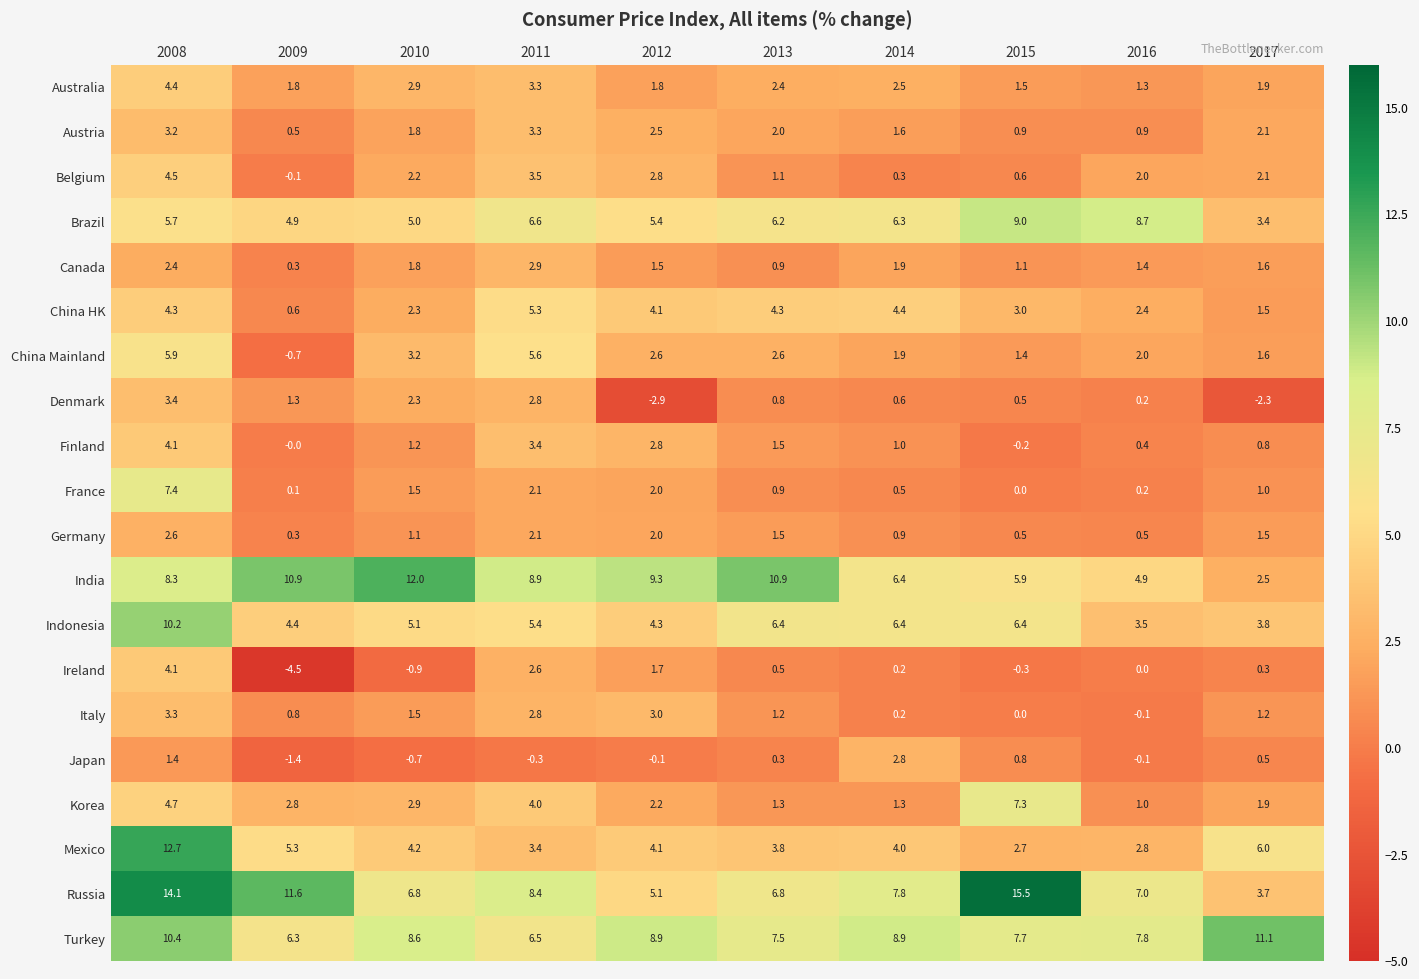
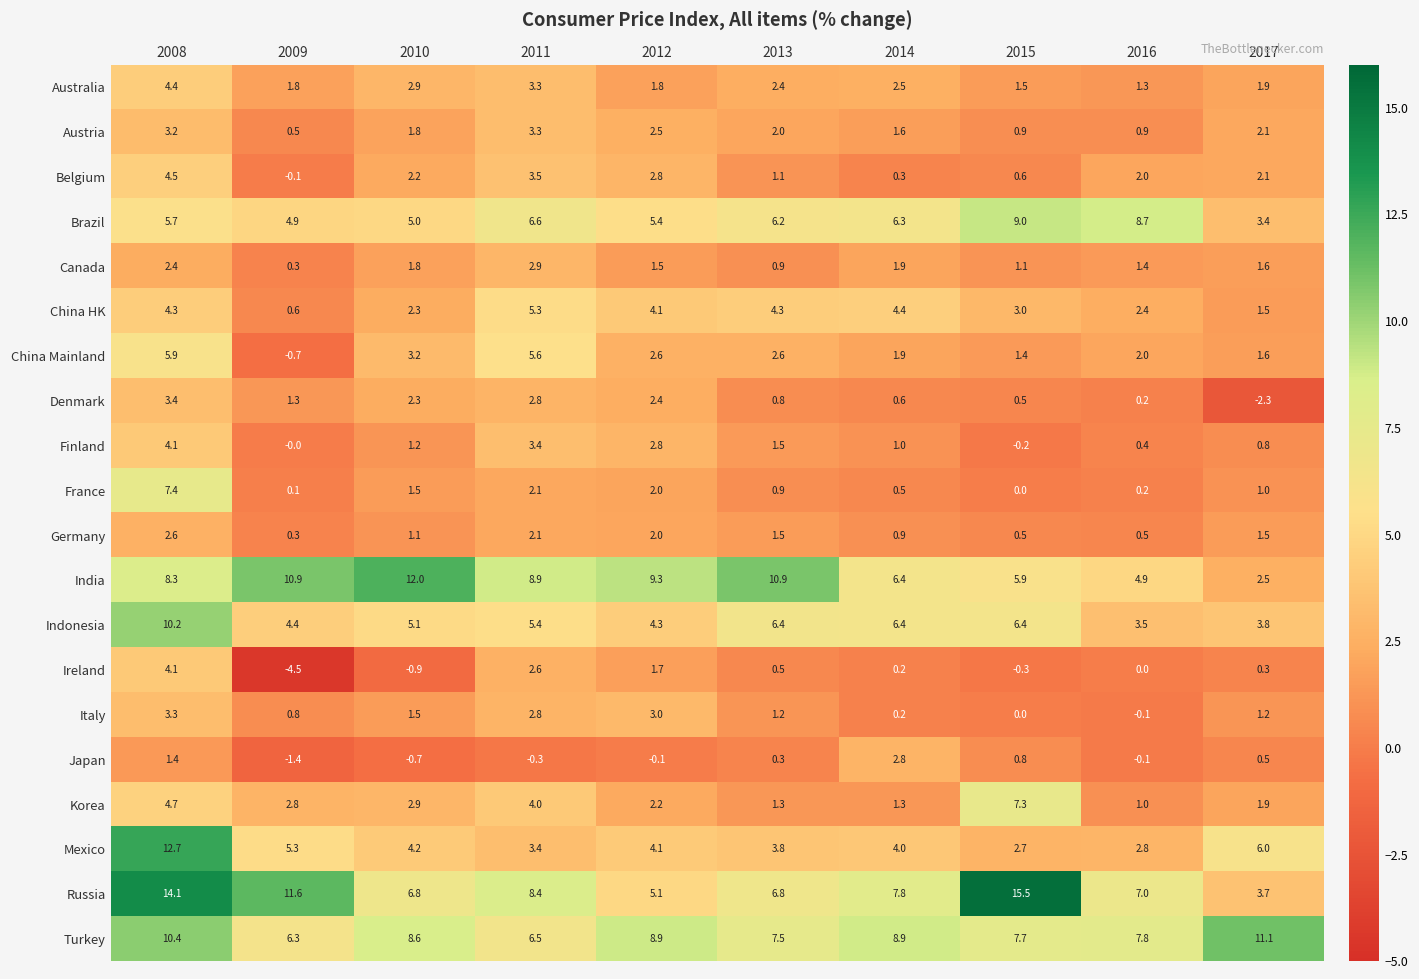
Denmark, 2012: -2.9 -> 2.4
